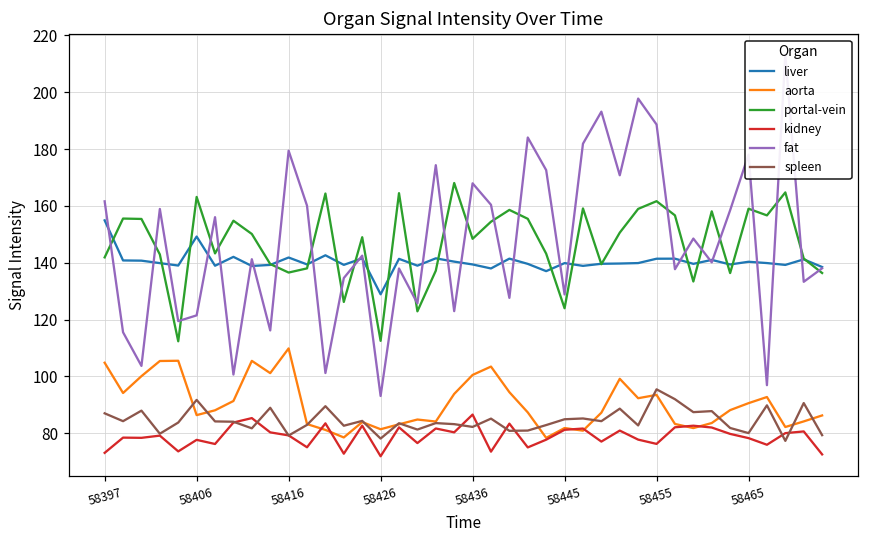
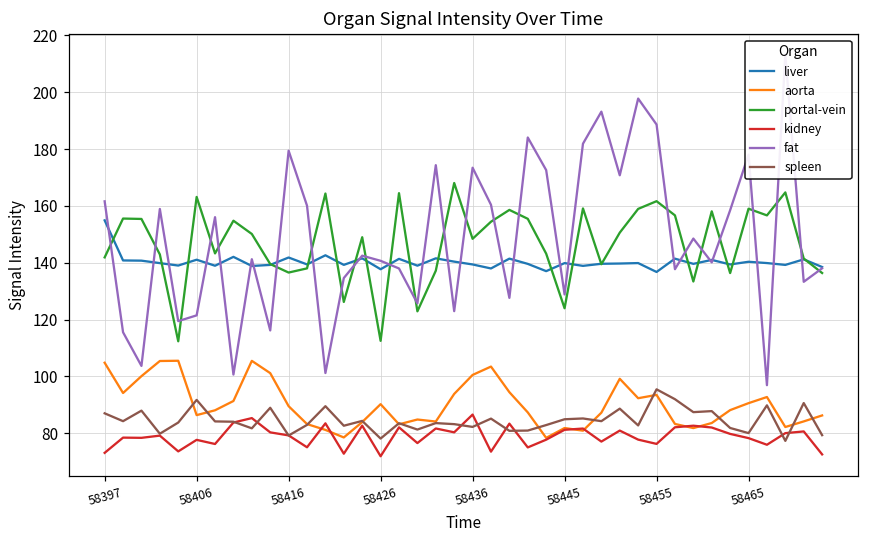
liver, 58406: 149 -> 141
aorta, 58416: 110 -> 89
liver, 58426: 129 -> 138
aorta, 58426: 81 -> 90
fat, 58426: 93 -> 141
fat, 58436: 168 -> 173
liver, 58455: 141 -> 137
